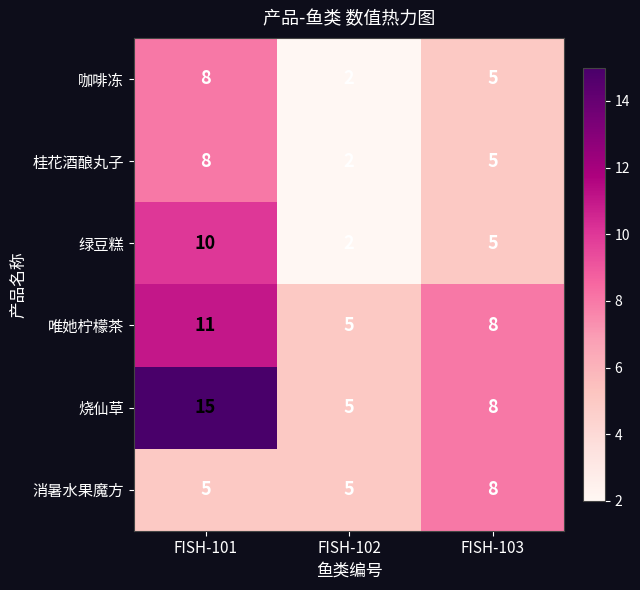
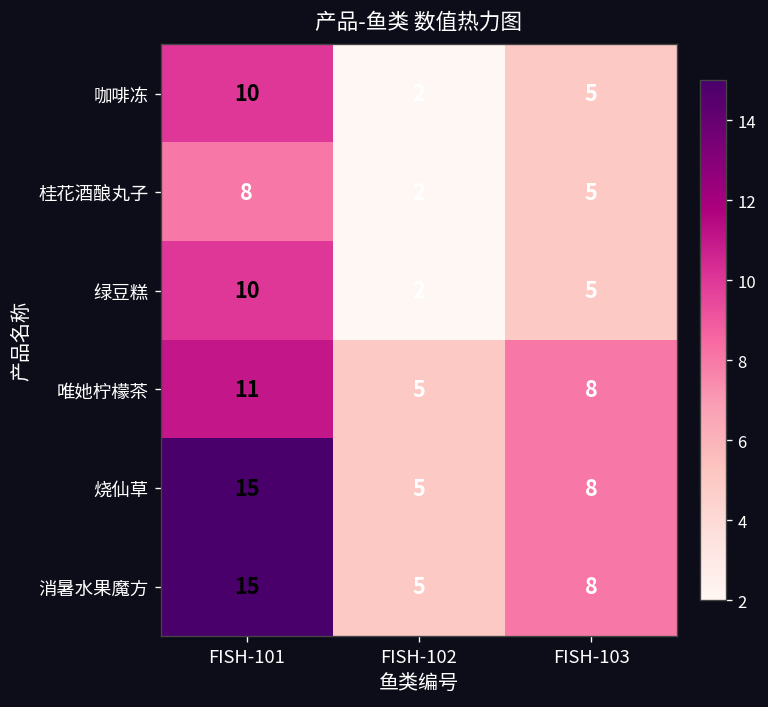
咖啡冻, FISH-101: 8 -> 10
消暑水果魔方, FISH-101: 5 -> 15
